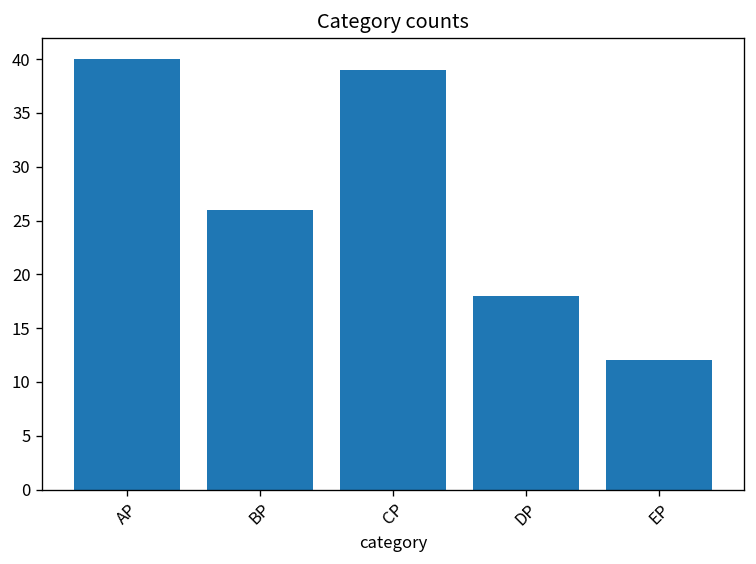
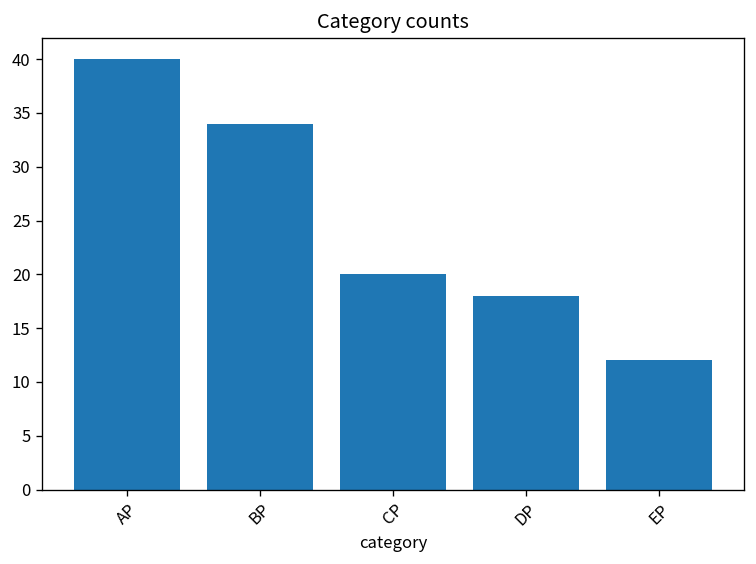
BP: 26 -> 34
CP: 39 -> 20
